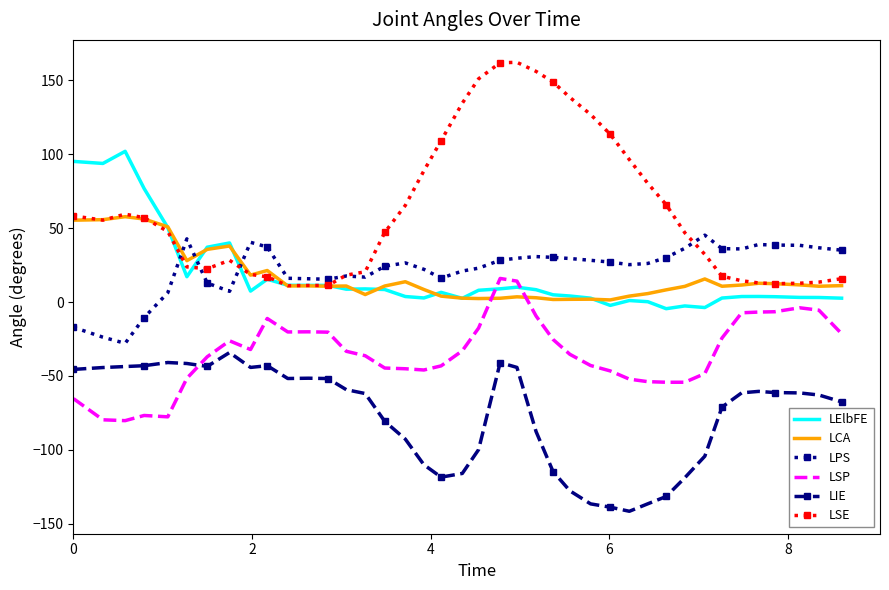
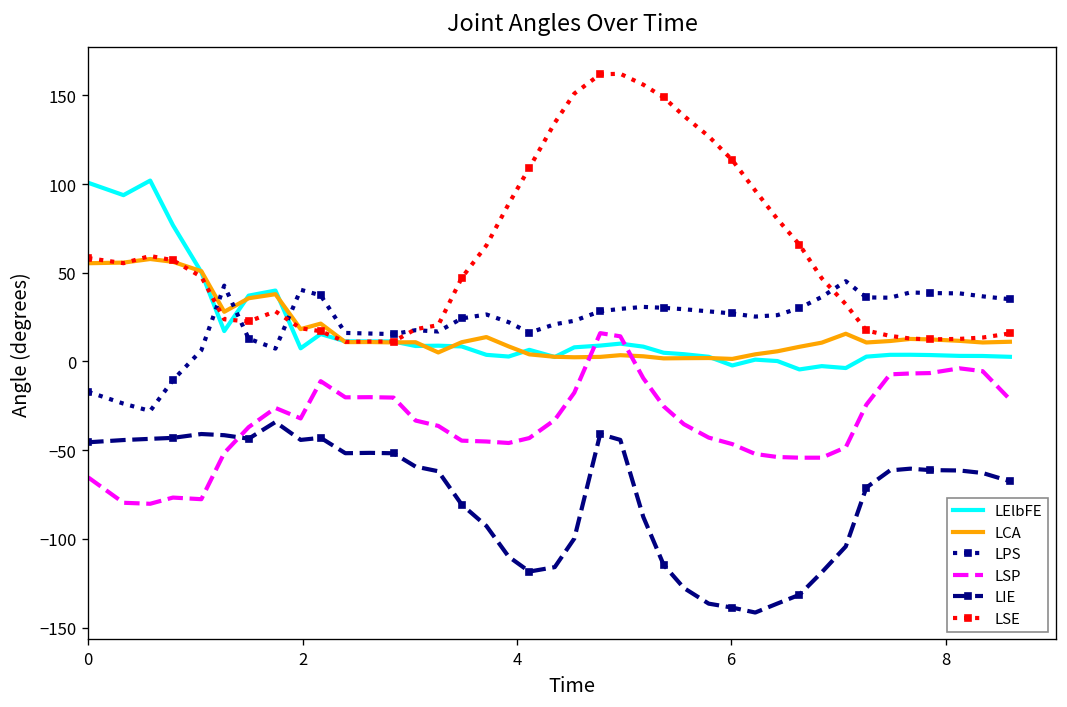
LElbFE, 0: 95 -> 101
